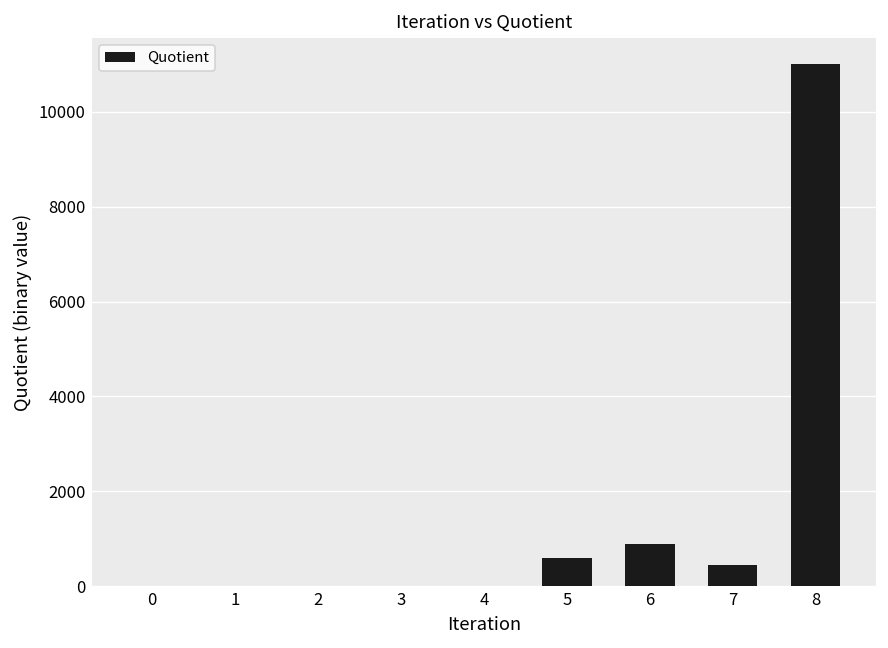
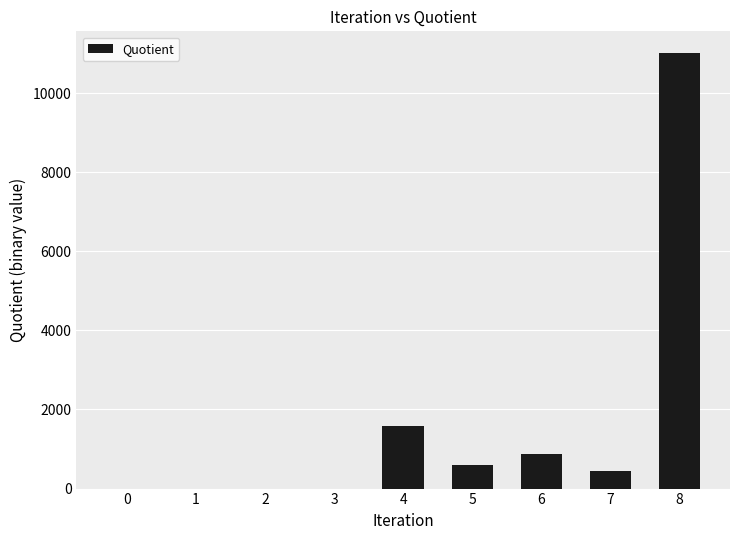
4: 0 -> 1600
